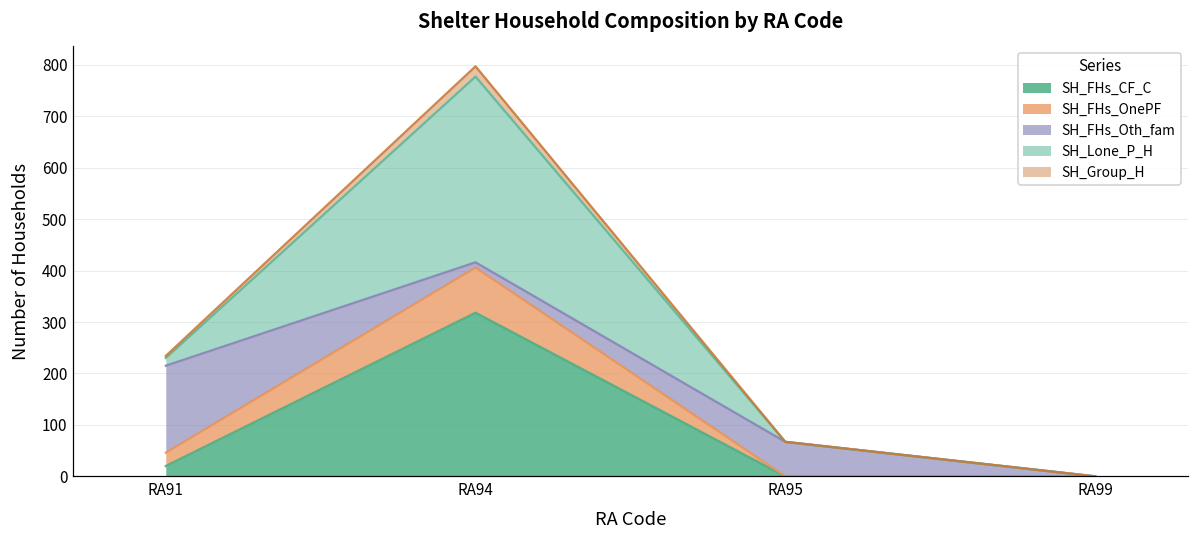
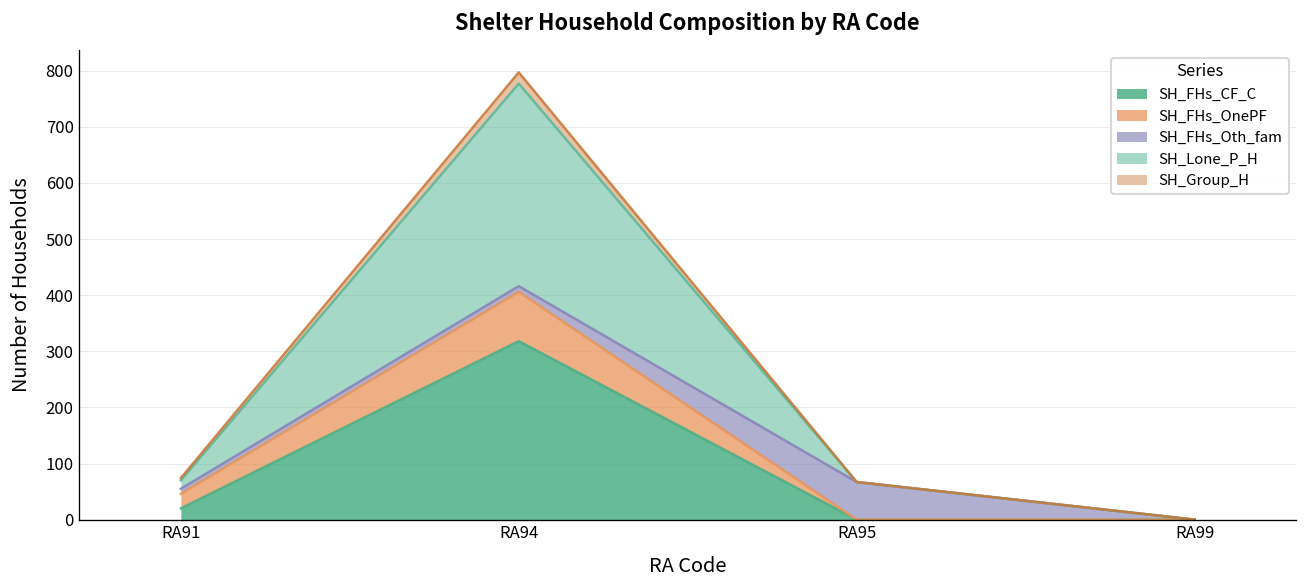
SH_FHs_Oth_fam, RA91: 170 -> 10
